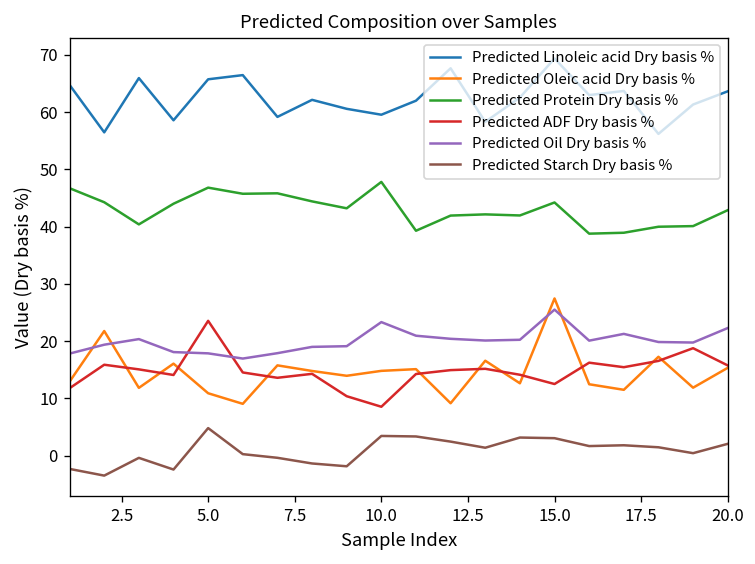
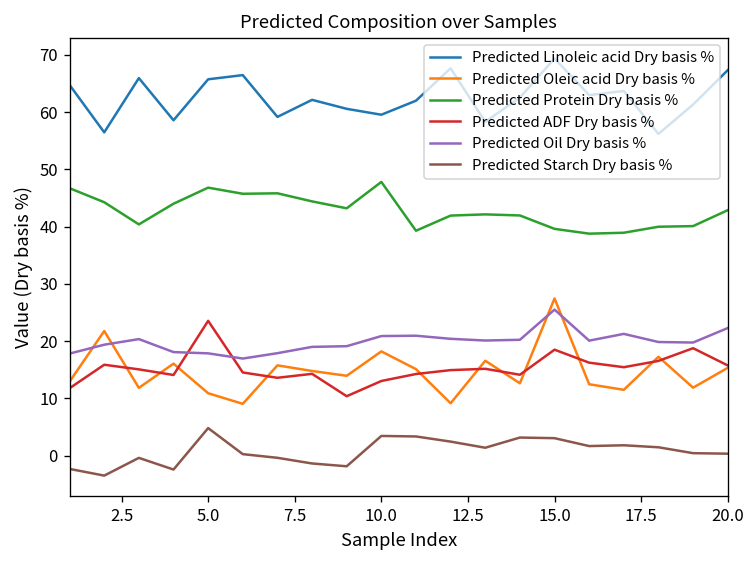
Predicted Oleic acid Dry basis %, 10.0: 15 -> 18
Predicted ADF Dry basis %, 10.0: 9 -> 13
Predicted Oil Dry basis %, 10.0: 23 -> 21
Predicted Protein Dry basis %, 15.0: 44 -> 40
Predicted ADF Dry basis %, 15.0: 13 -> 19
Predicted Linoleic acid Dry basis %, 20.0: 64 -> 67
Predicted Starch Dry basis %, 20.0: 2 -> 0
